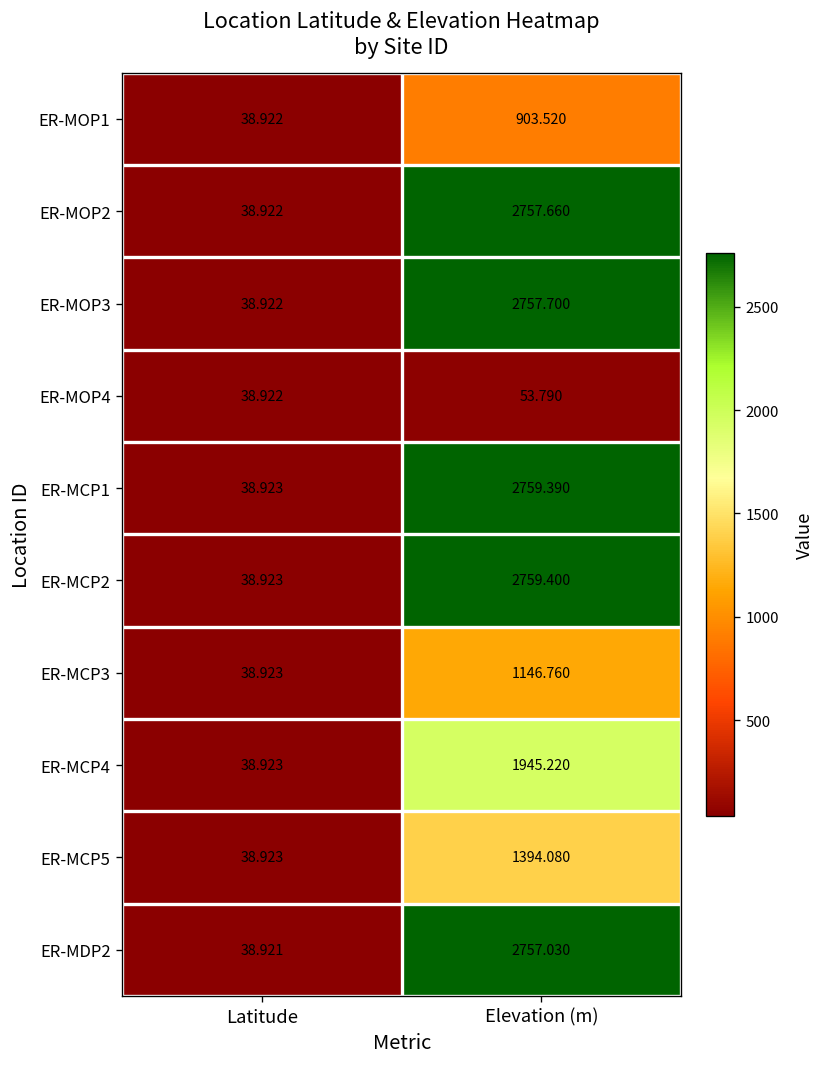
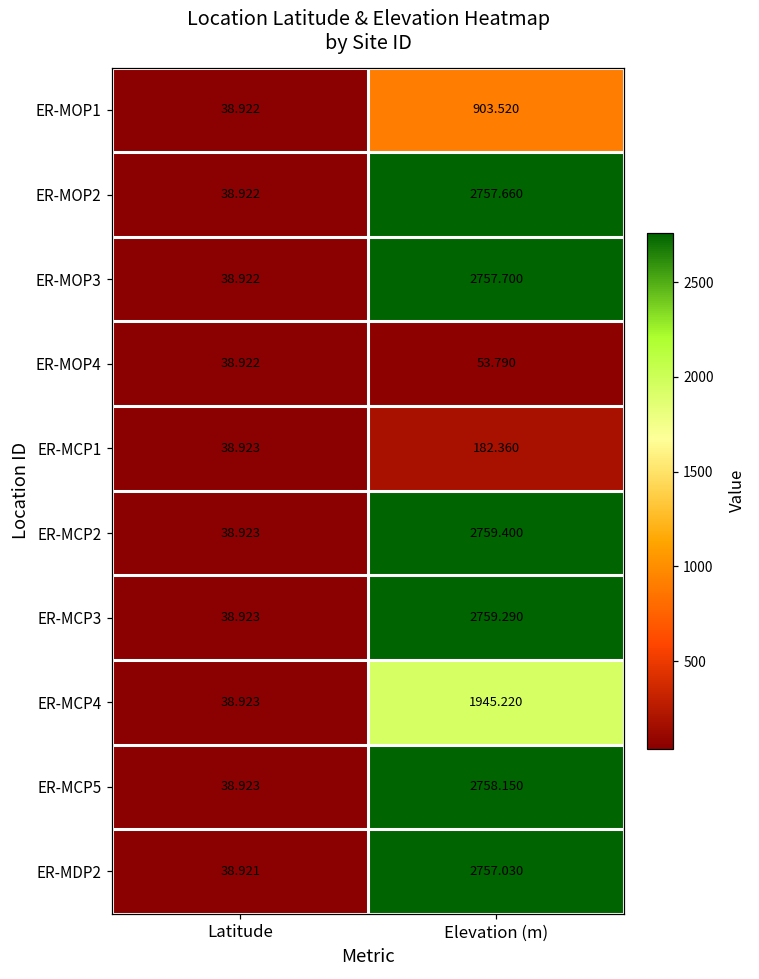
ER-MCP1, Elevation (m): 2759.390 -> 182.360
ER-MCP3, Elevation (m): 1146.760 -> 2759.290
ER-MCP5, Elevation (m): 1394.080 -> 2758.150
